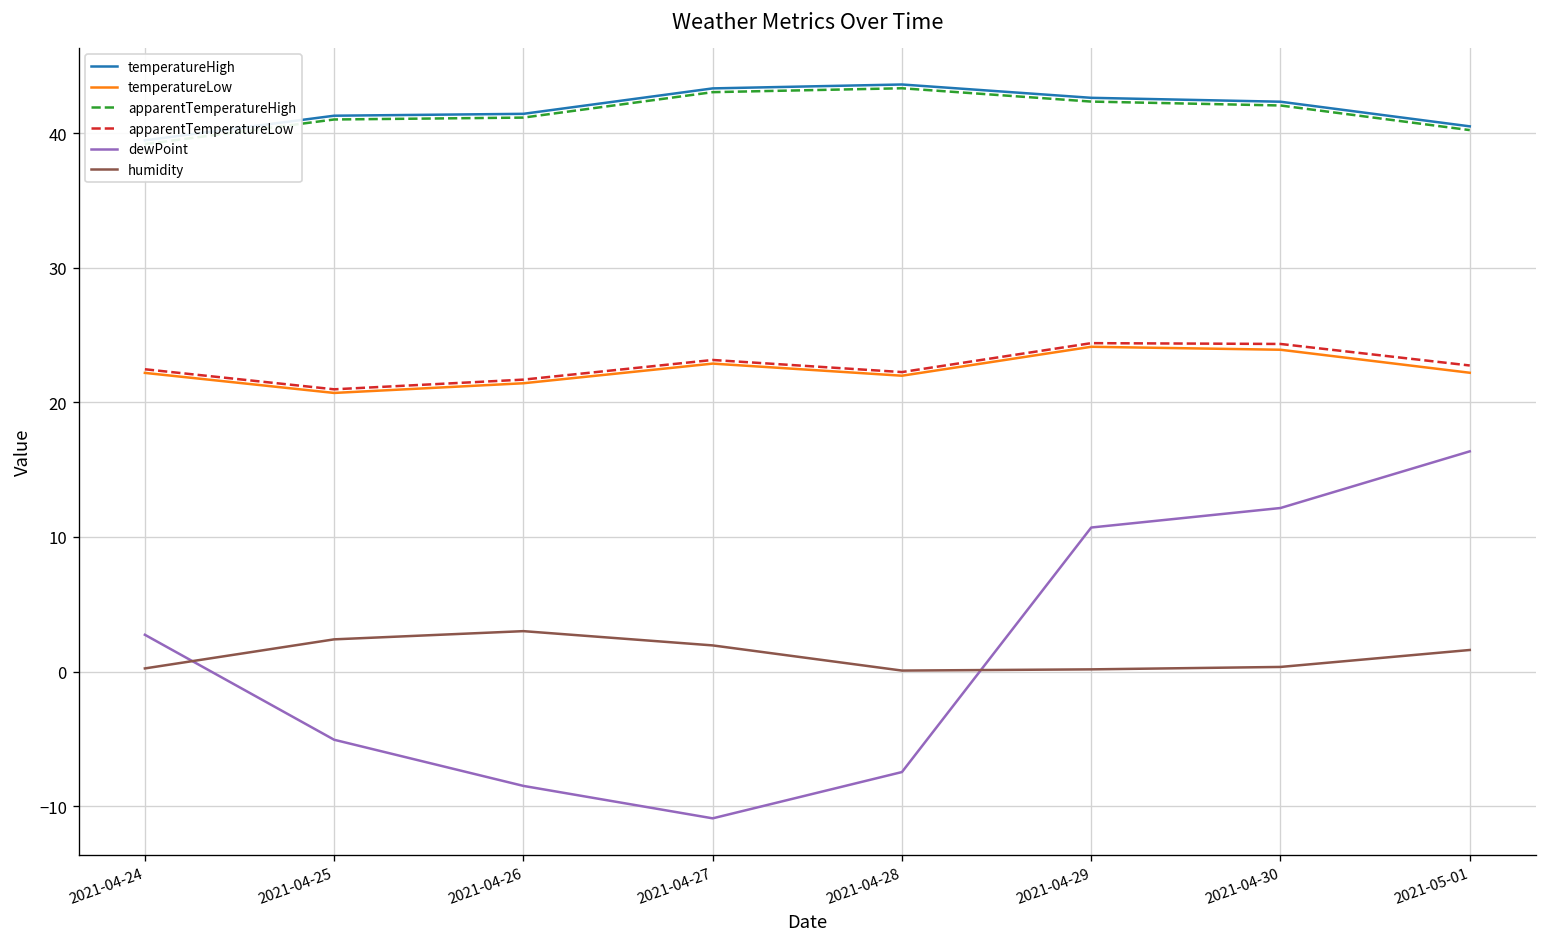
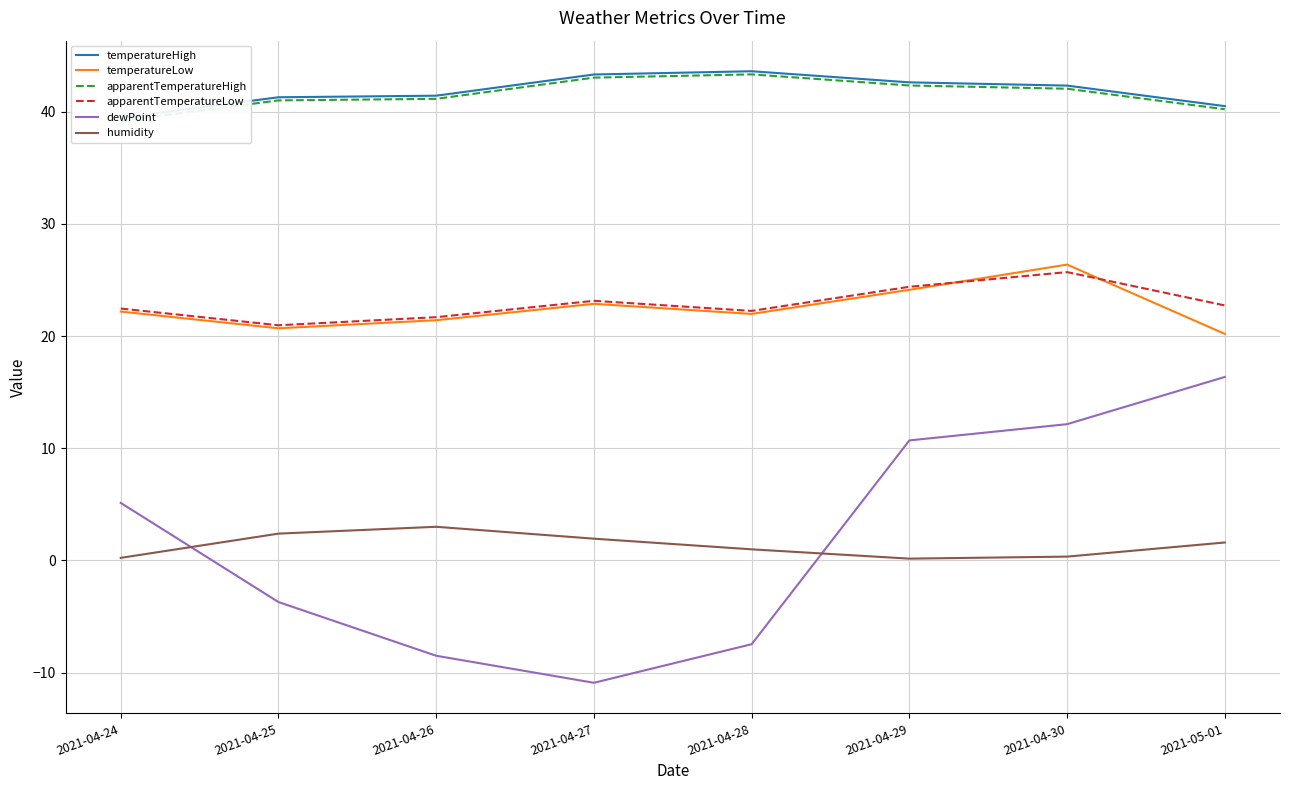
dewPoint, 2021-04-24: 2.7 -> 5.1
dewPoint, 2021-04-25: -5.1 -> -3.7
humidity, 2021-04-28: 0.1 -> 1.0
temperatureLow, 2021-04-30: 23.9 -> 26.4
apparentTemperatureLow, 2021-04-30: 24.3 -> 25.7
temperatureLow, 2021-05-01: 22.2 -> 20.2
